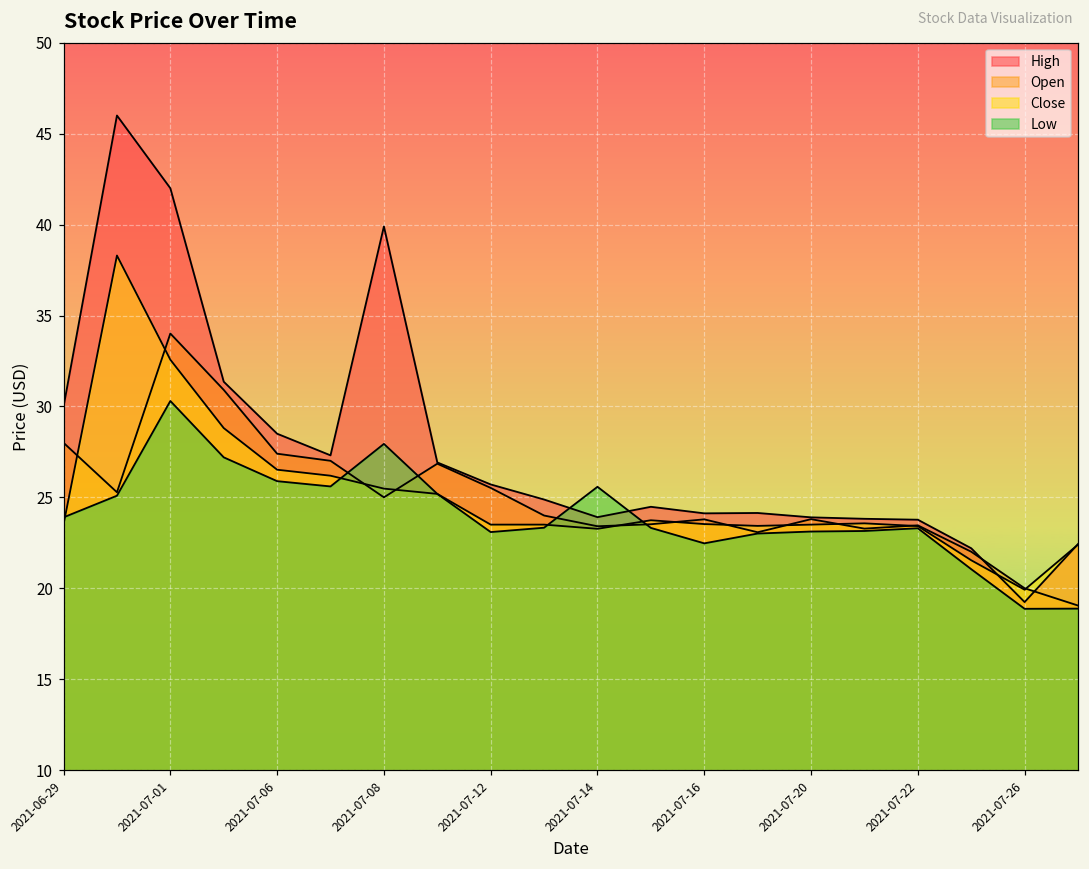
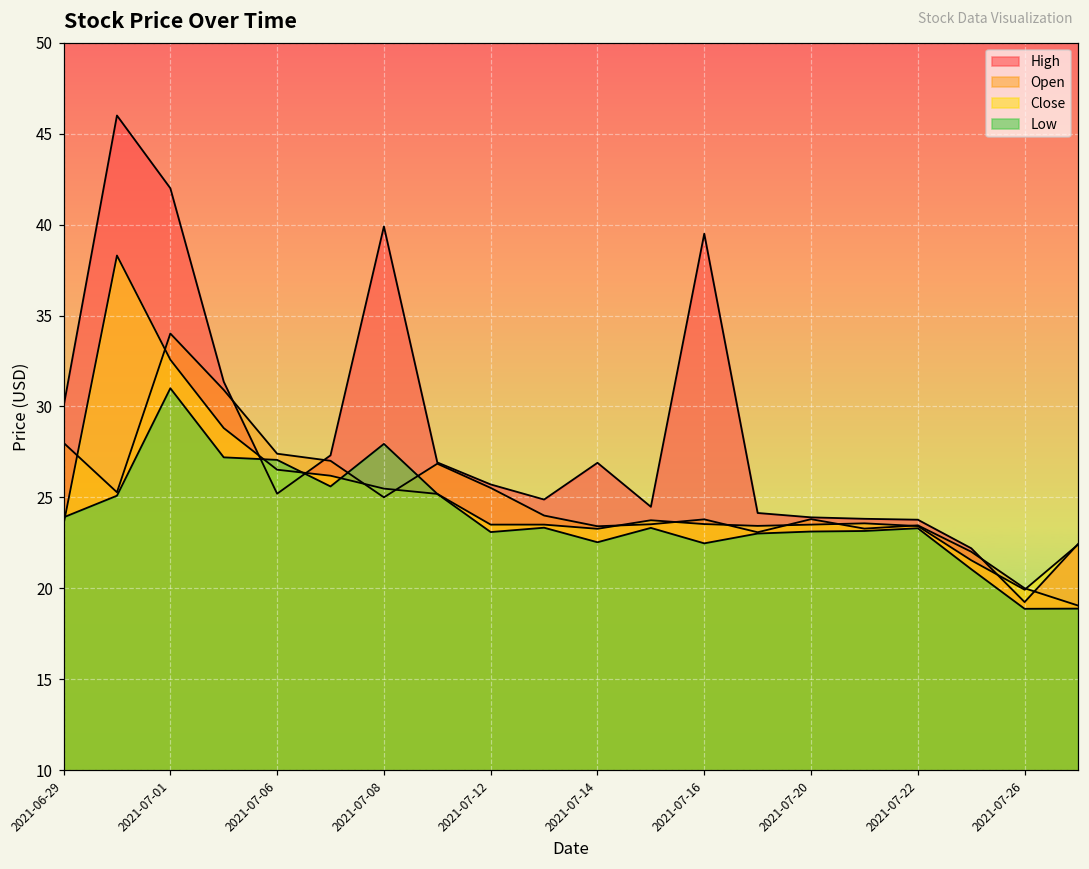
Low, 2021-07-01: 30.3 -> 31.0
High, 2021-07-06: 28.5 -> 25.2
Low, 2021-07-06: 25.9 -> 27.1
High, 2021-07-14: 23.9 -> 26.9
Low, 2021-07-14: 25.6 -> 22.5
High, 2021-07-16: 24.1 -> 39.5
